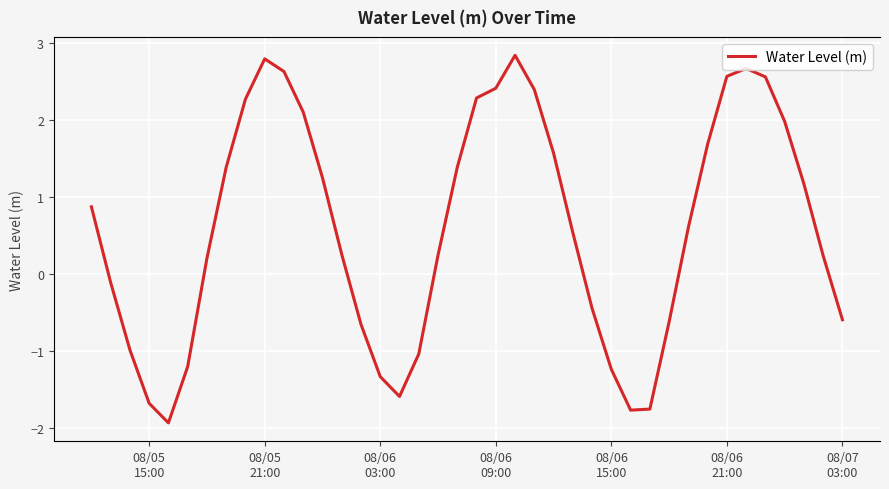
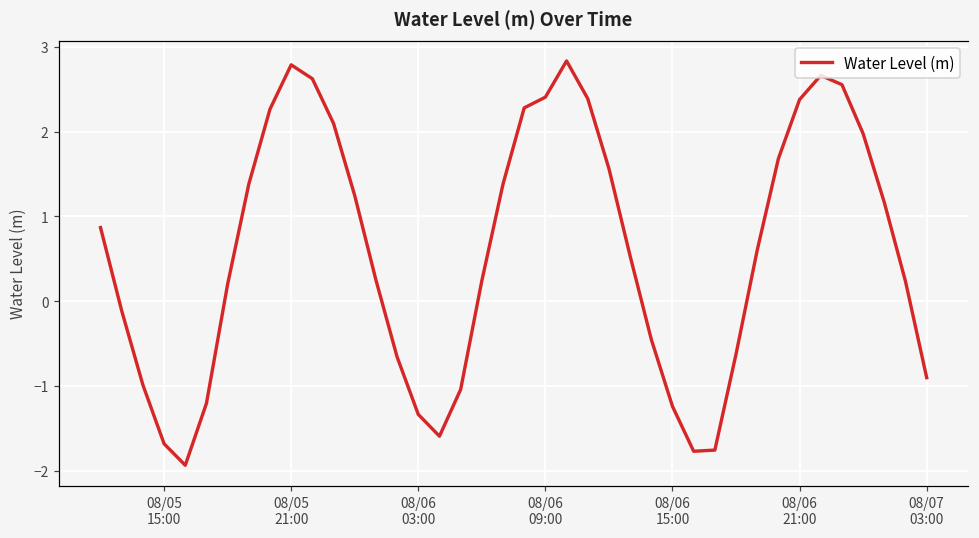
08/06 21:00: 2.6 -> 2.4
08/07 03:00: -0.6 -> -0.9
